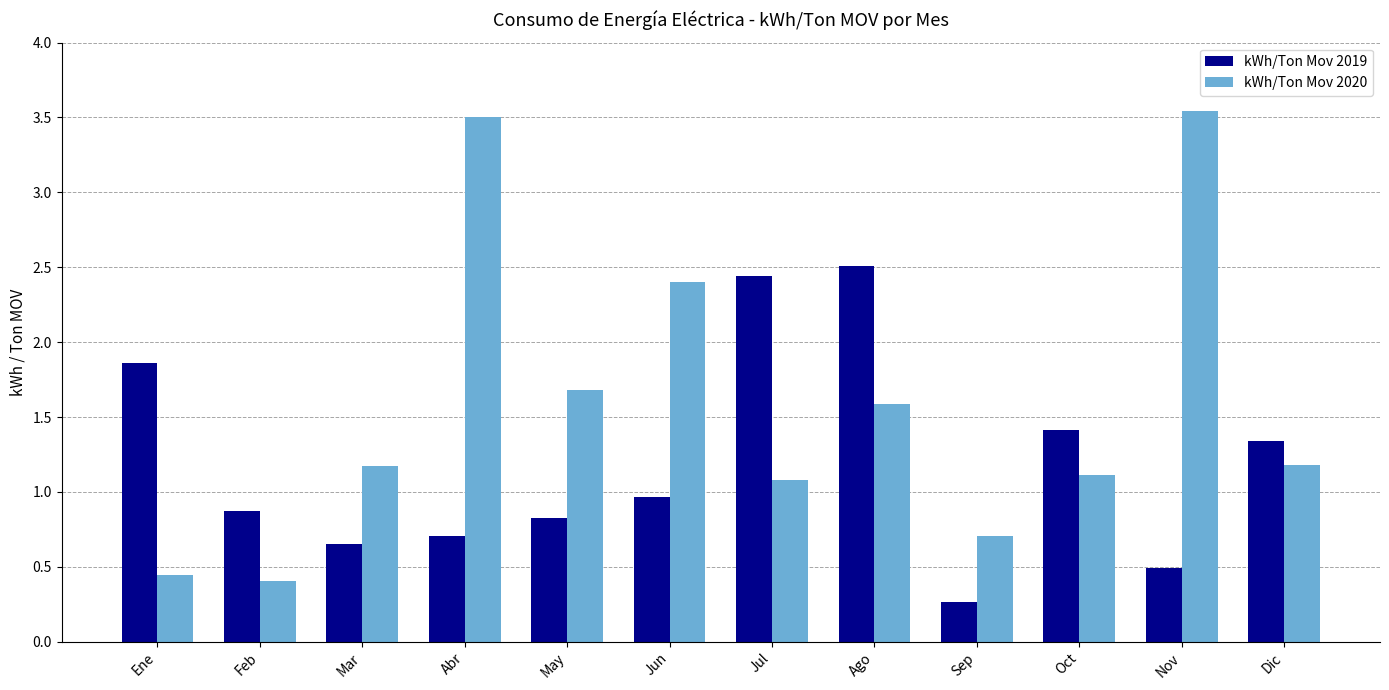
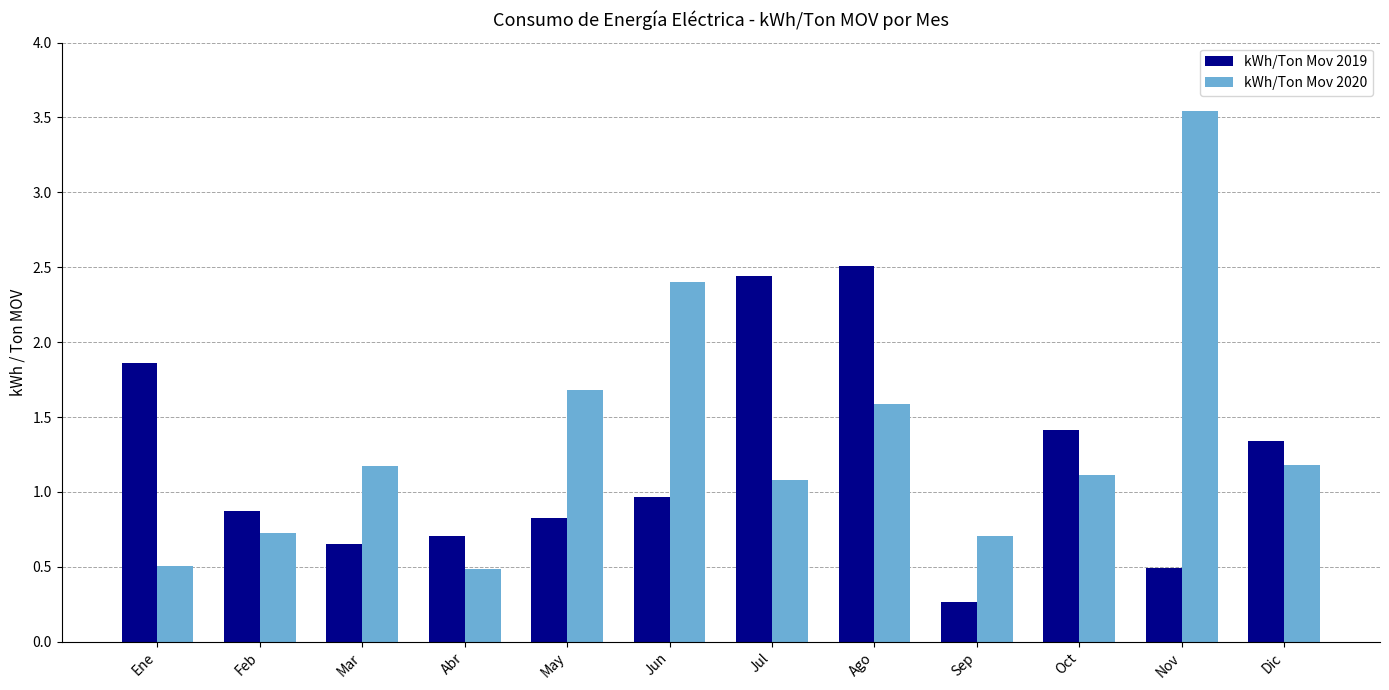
kWh/Ton Mov 2020, Ene: 0.45 -> 0.50
kWh/Ton Mov 2020, Feb: 0.41 -> 0.72
kWh/Ton Mov 2020, Abr: 3.50 -> 0.48
